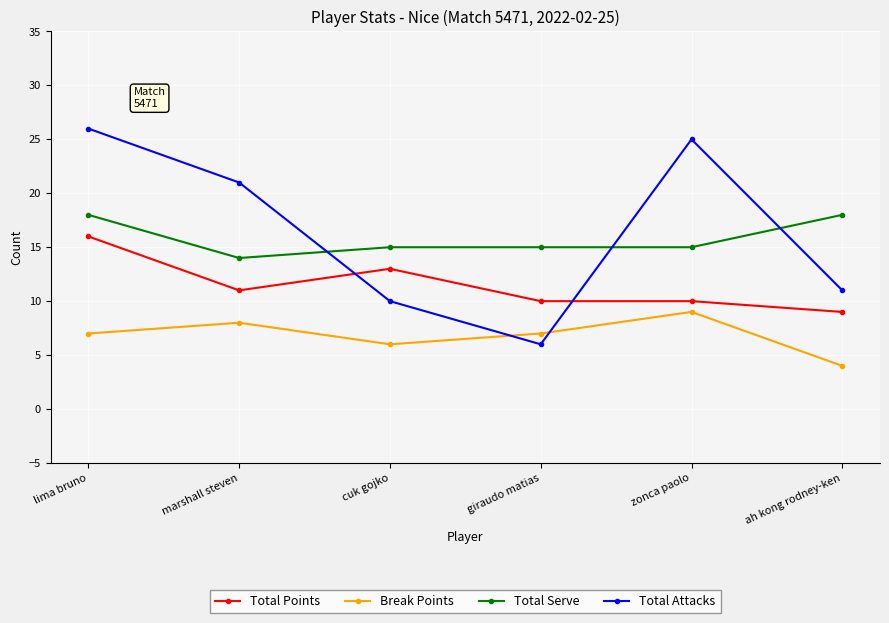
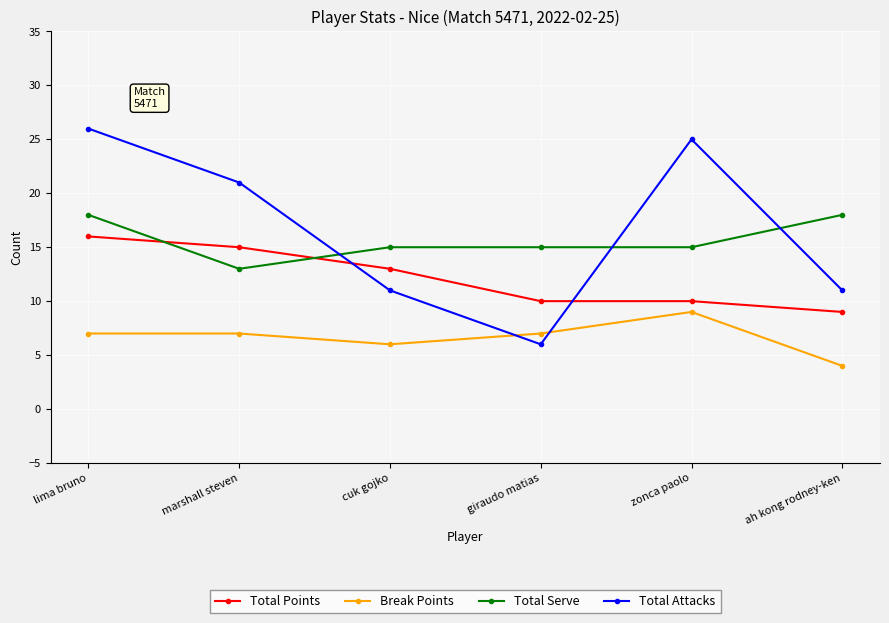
Total Points, marshall steven: 11 -> 15
Break Points, marshall steven: 8 -> 7
Total Serve, marshall steven: 14 -> 13
Total Attacks, cuk gojko: 10 -> 11
